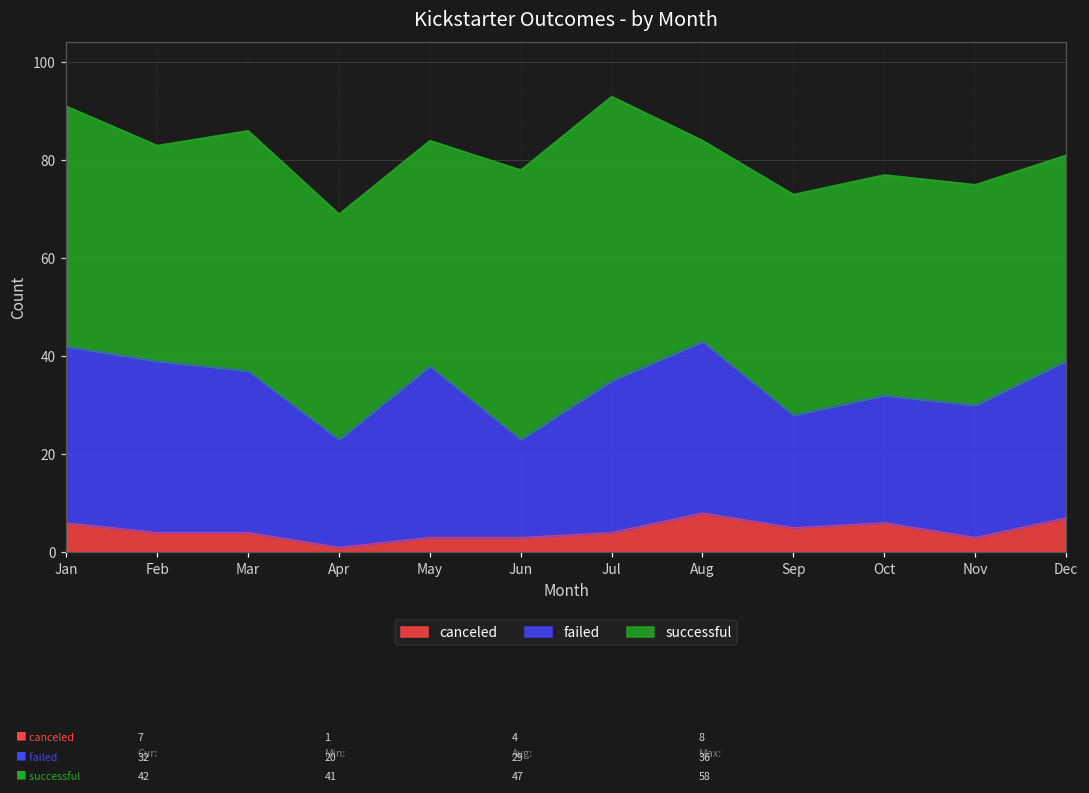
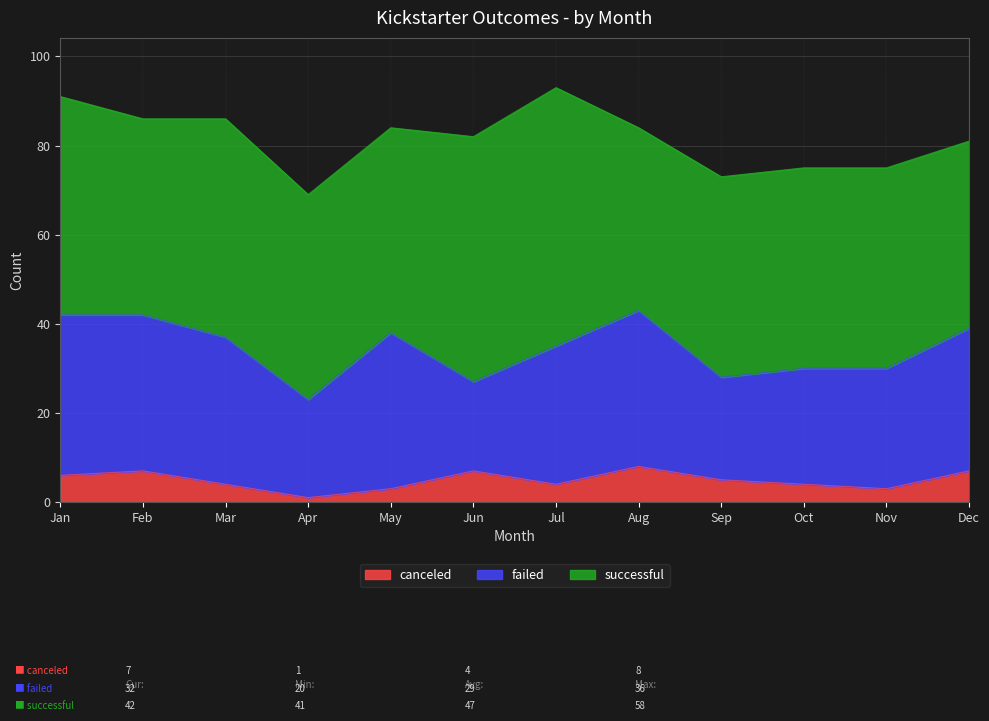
canceled, Feb: 4 -> 7
canceled, Jun: 3 -> 7
canceled, Oct: 6 -> 4
